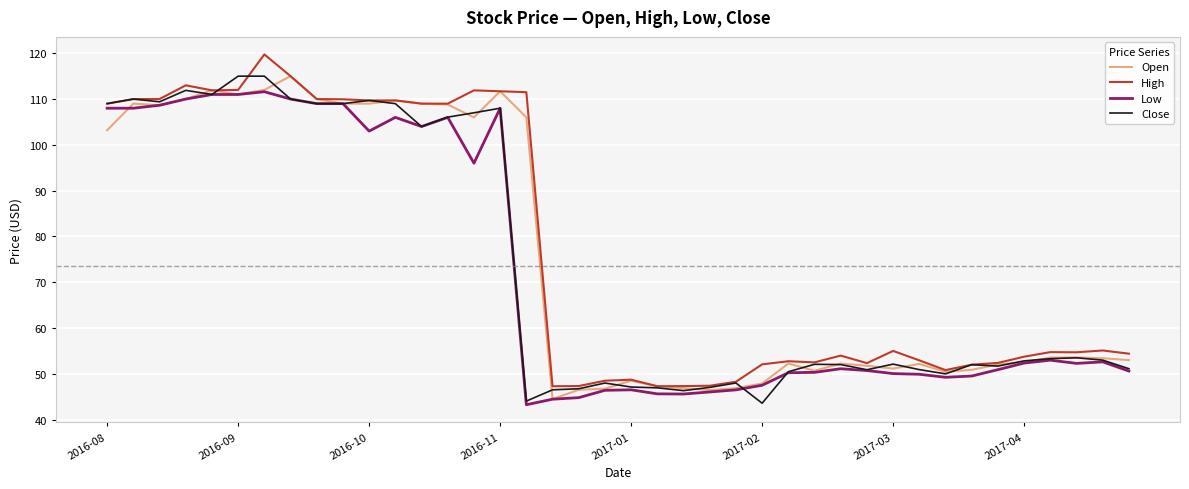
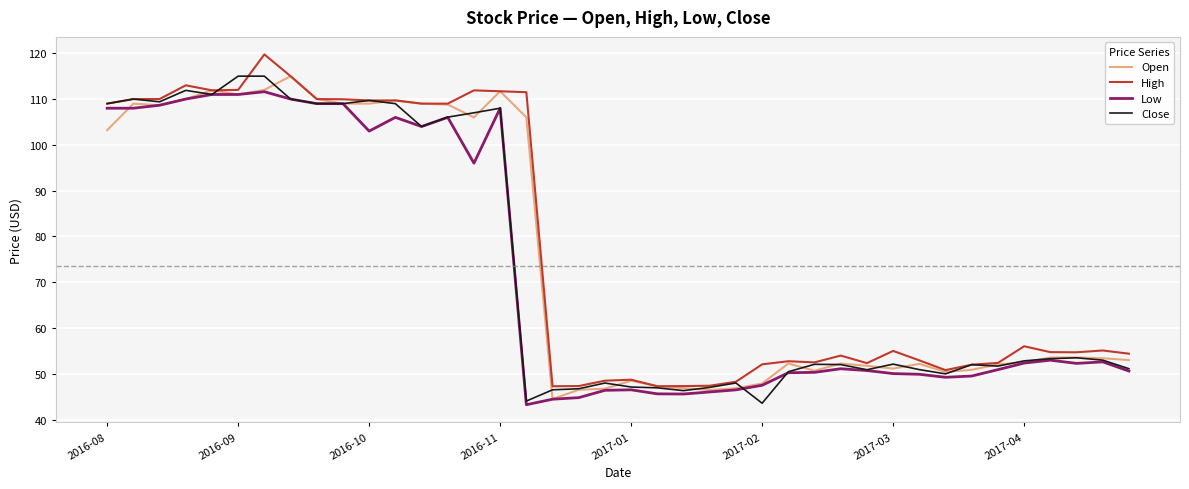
High, 2017-04: 54 -> 56
